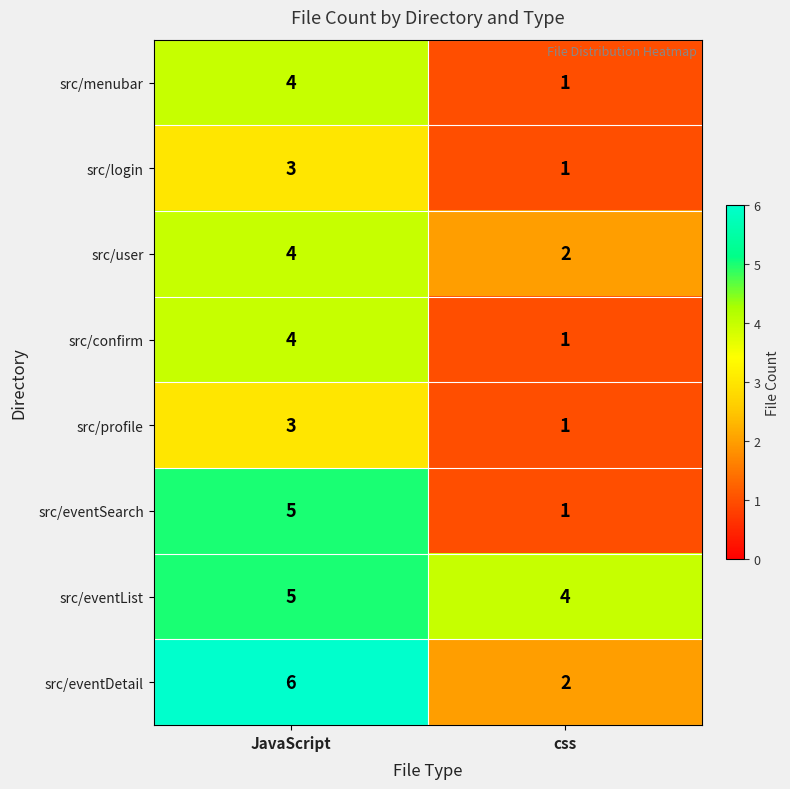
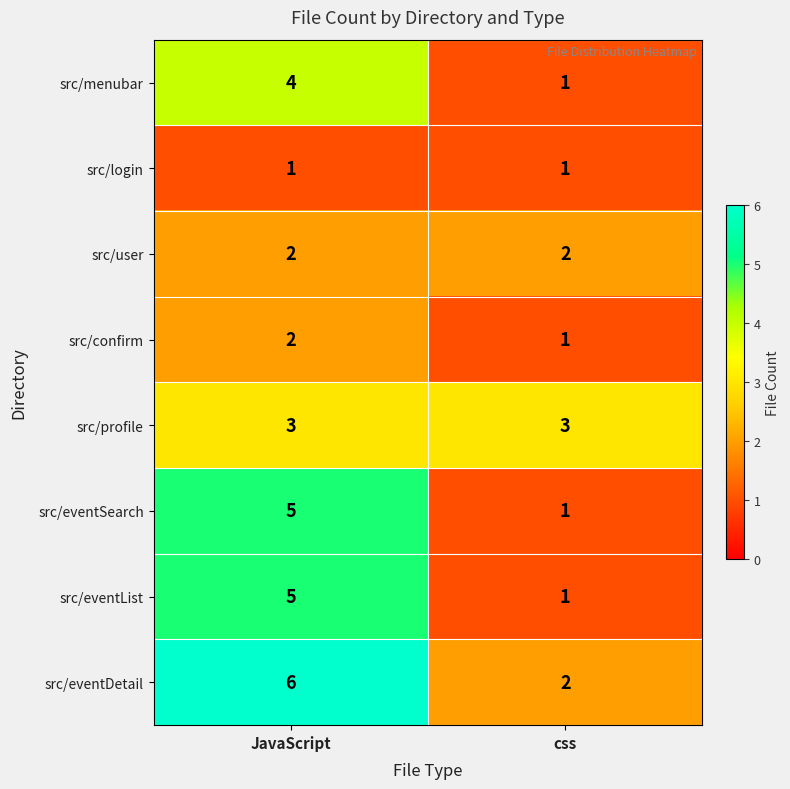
src/login, JavaScript: 3 -> 1
src/user, JavaScript: 4 -> 2
src/confirm, JavaScript: 4 -> 2
src/profile, css: 1 -> 3
src/eventList, css: 4 -> 1
